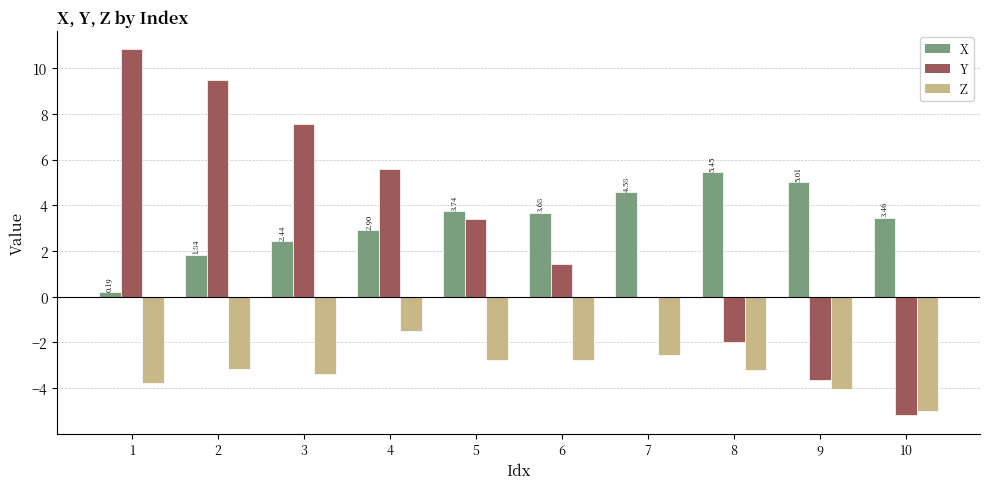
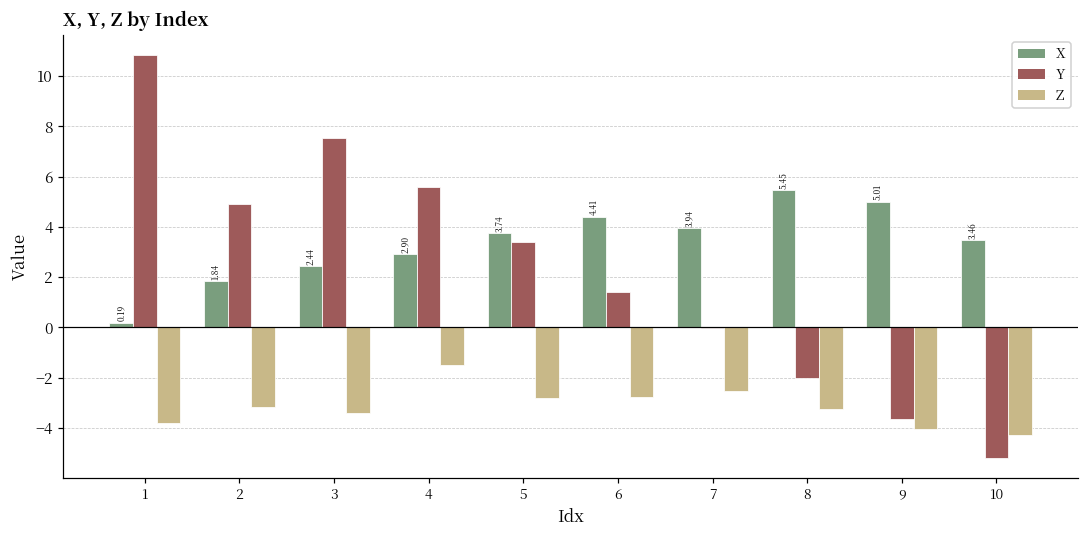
Y, 2: 9.5 -> 4.9
X, 6: 3.68 -> 4.41
X, 7: 4.58 -> 3.94
Z, 10: -5.0 -> -4.3
